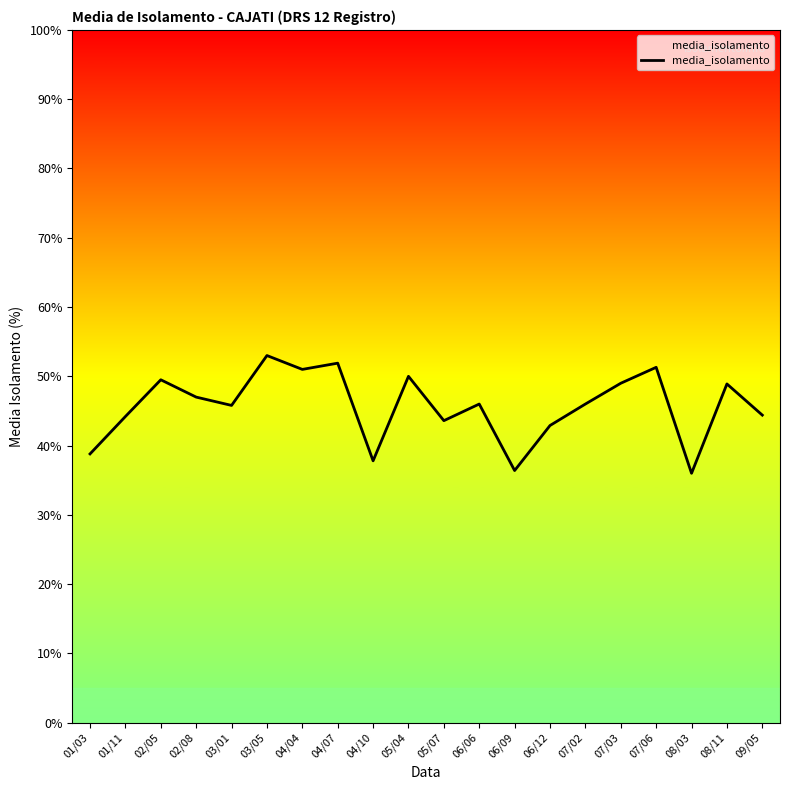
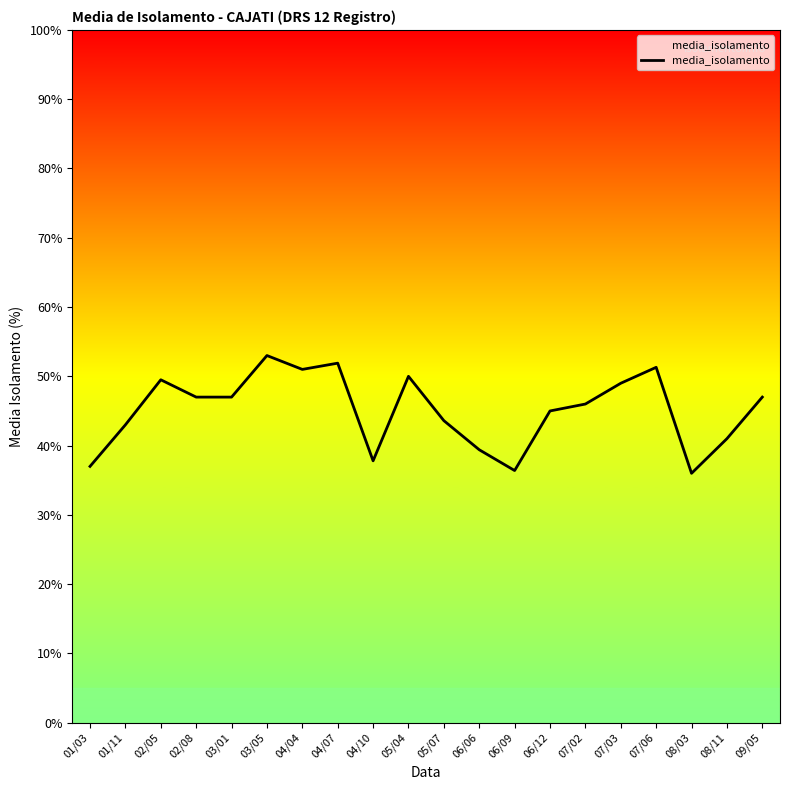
01/03: 39% -> 37%
01/11: 44% -> 43%
03/01: 46% -> 47%
06/06: 46% -> 39%
06/12: 43% -> 45%
08/11: 49% -> 41%
09/05: 44% -> 47%
